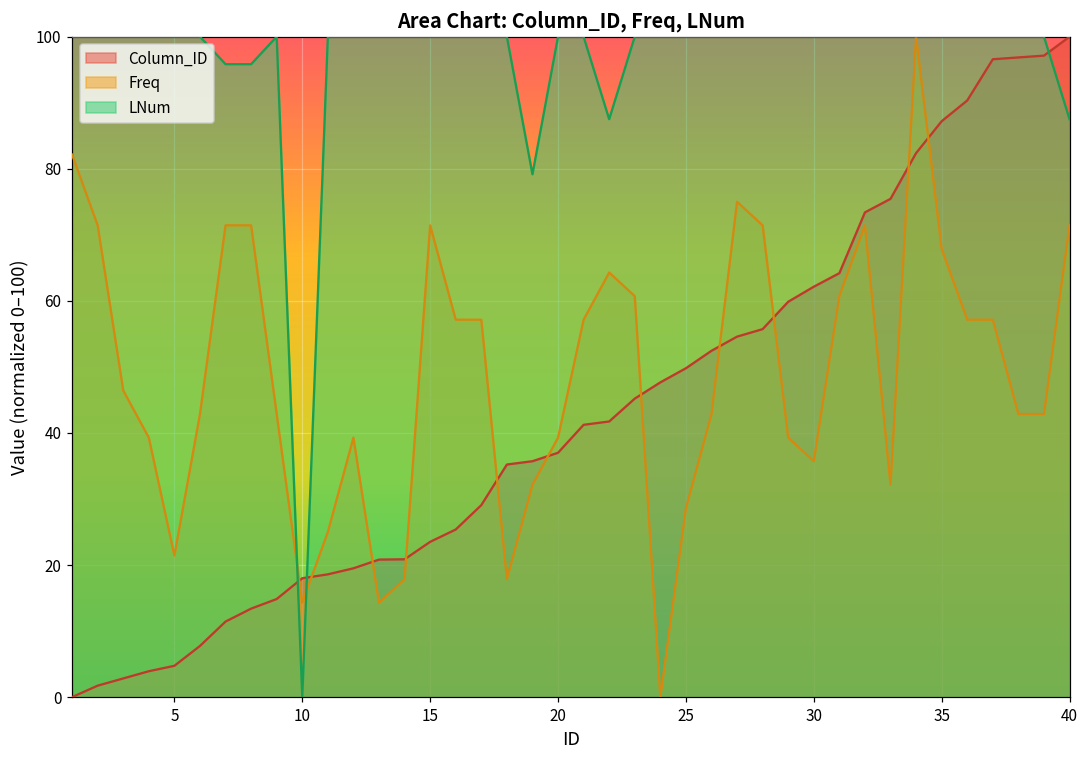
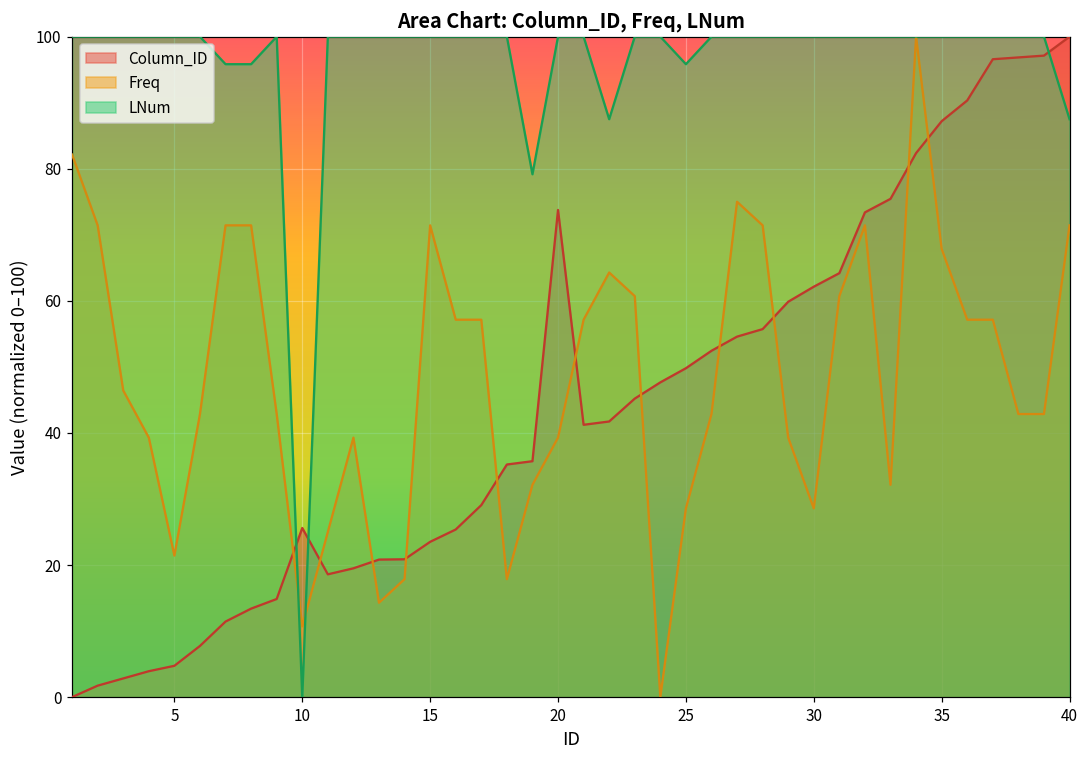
Column_ID, 10: 18 -> 26
Freq, 10: 14 -> 11
Column_ID, 20: 37 -> 74
LNum, 25: 100 -> 96
Freq, 30: 36 -> 29
